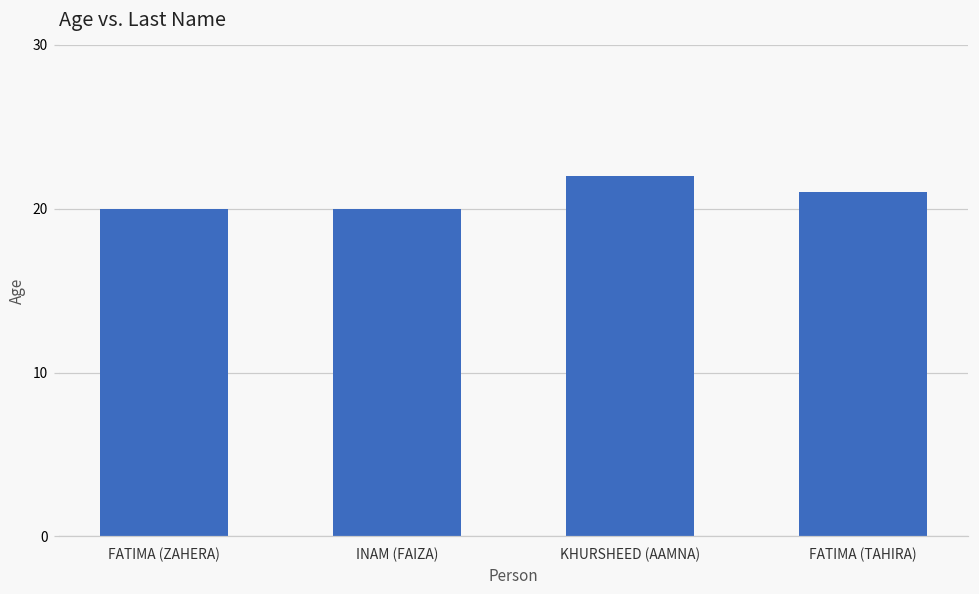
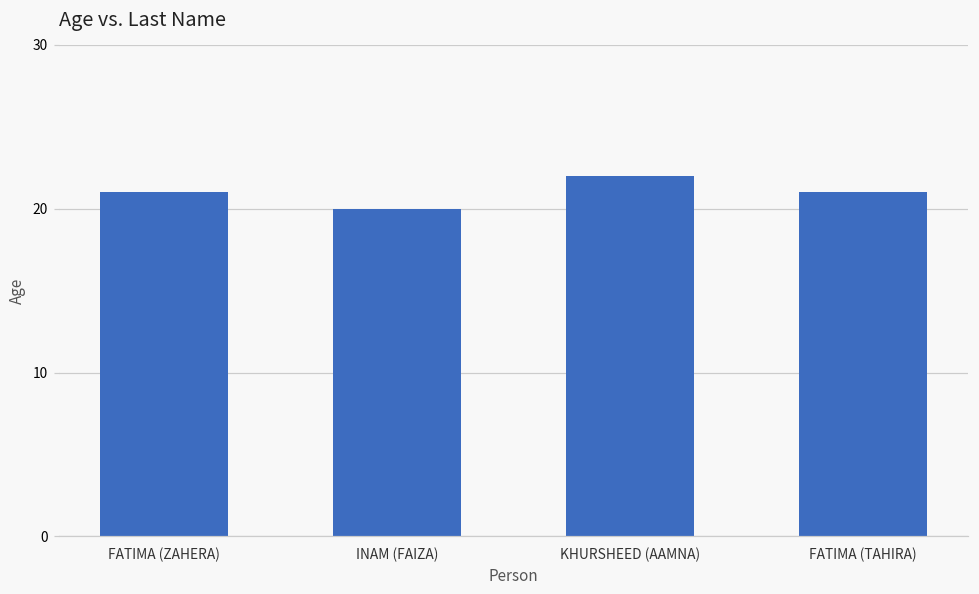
FATIMA (ZAHERA): 20 -> 21
